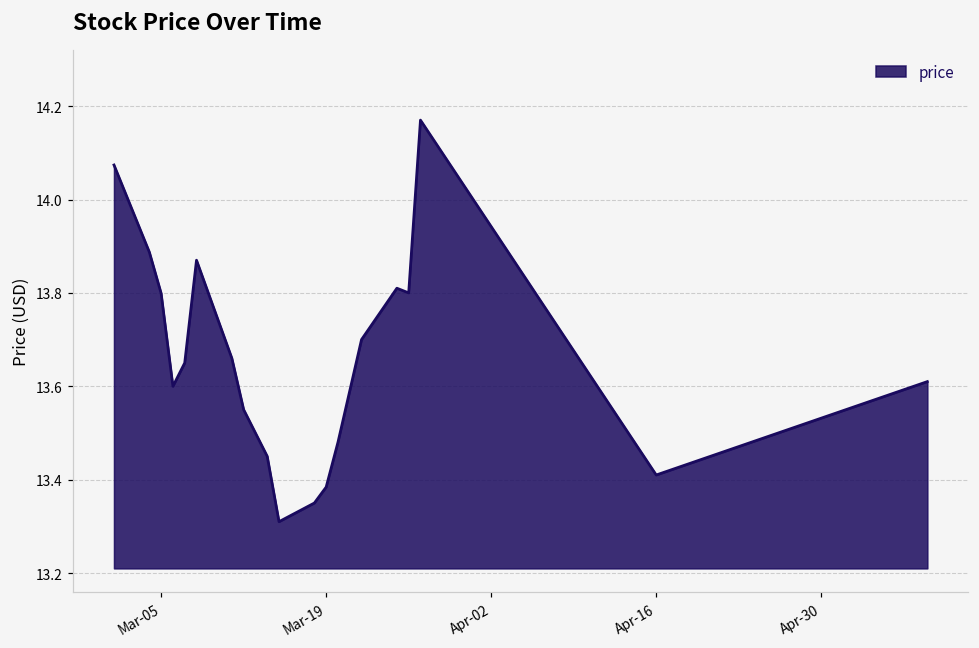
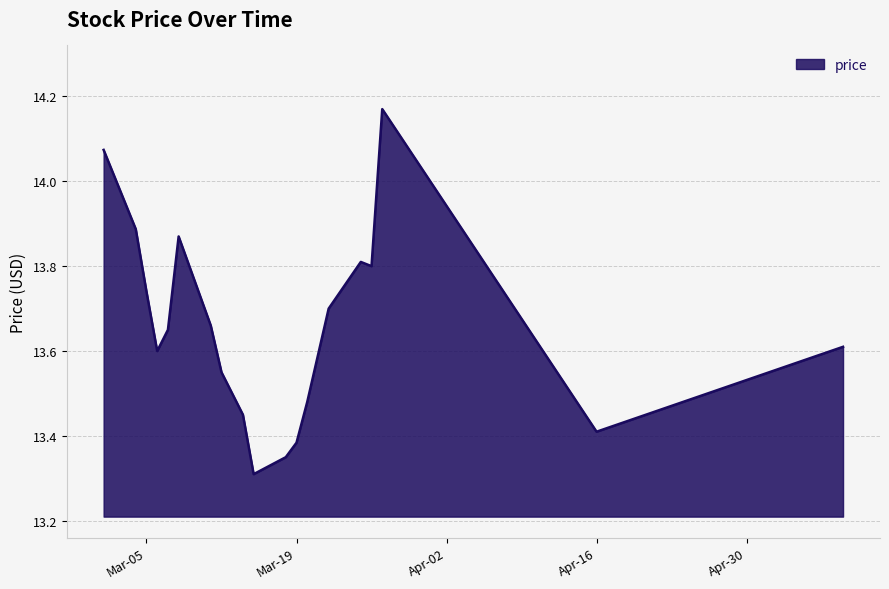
Mar-05: 13.80 -> 13.74
